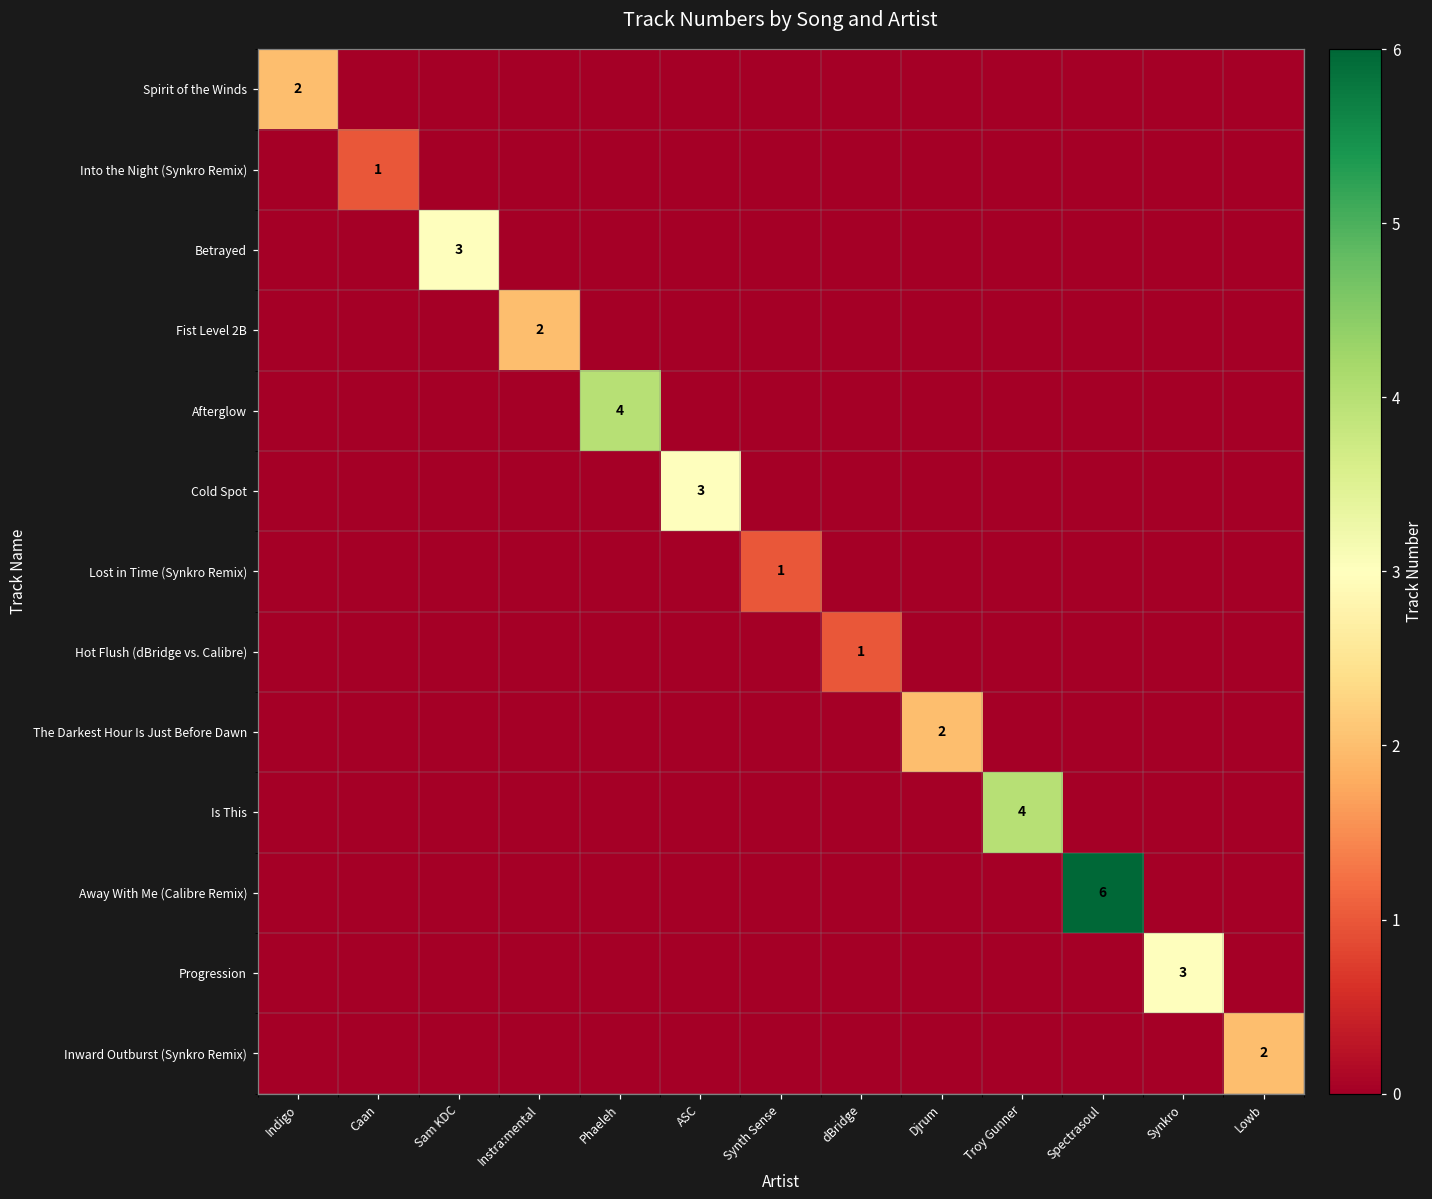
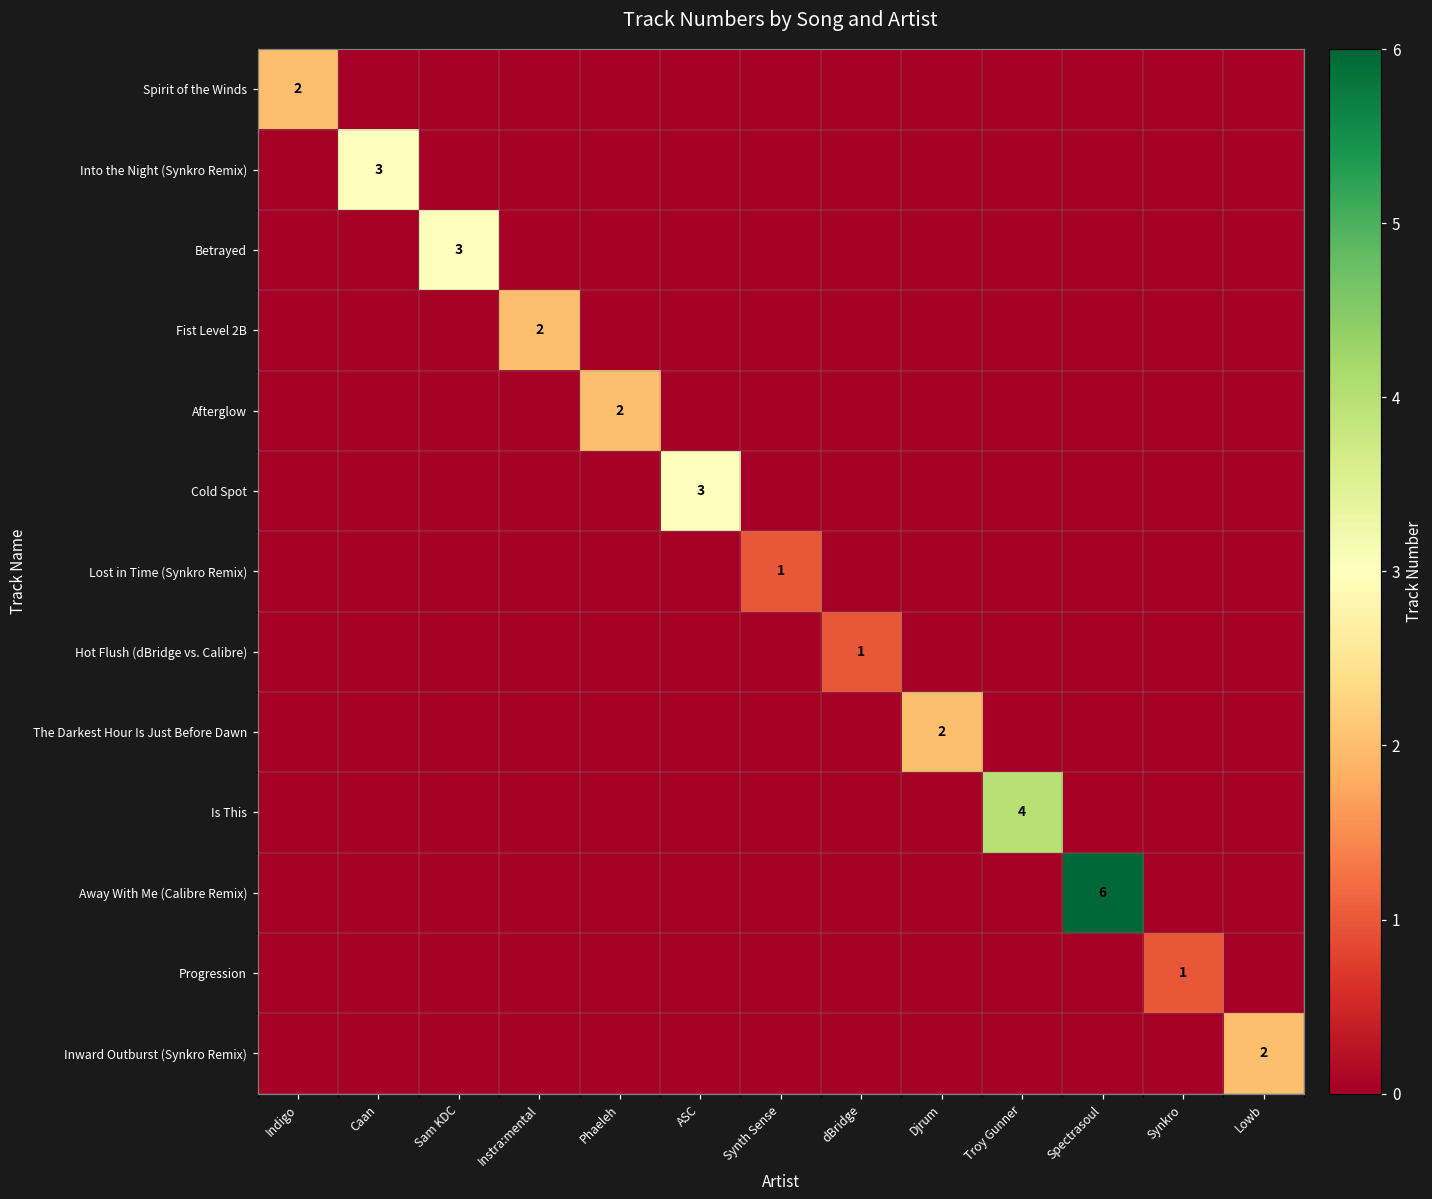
Into the Night (Synkro Remix), Caan: 1 -> 3
Afterglow, Phaeleh: 4 -> 2
Progression, Synkro: 3 -> 1
